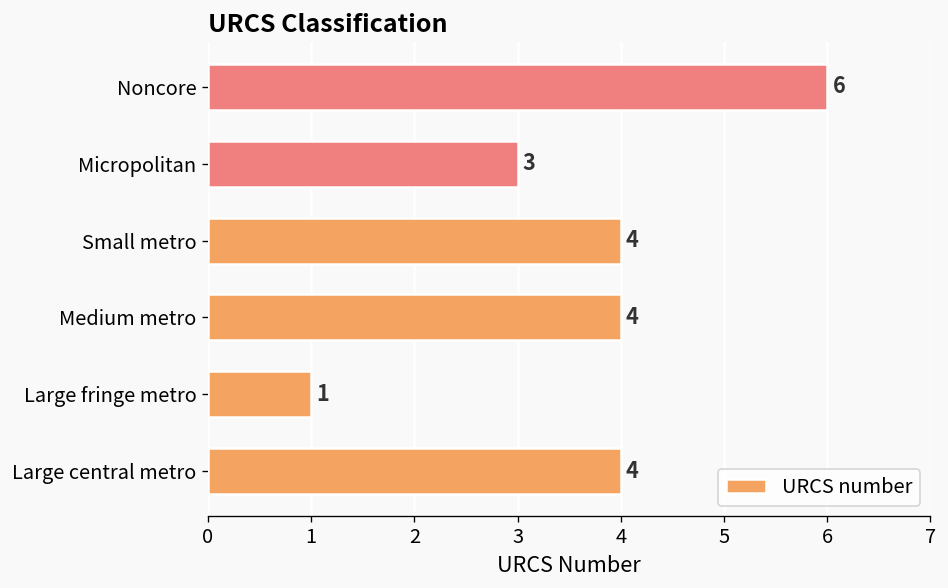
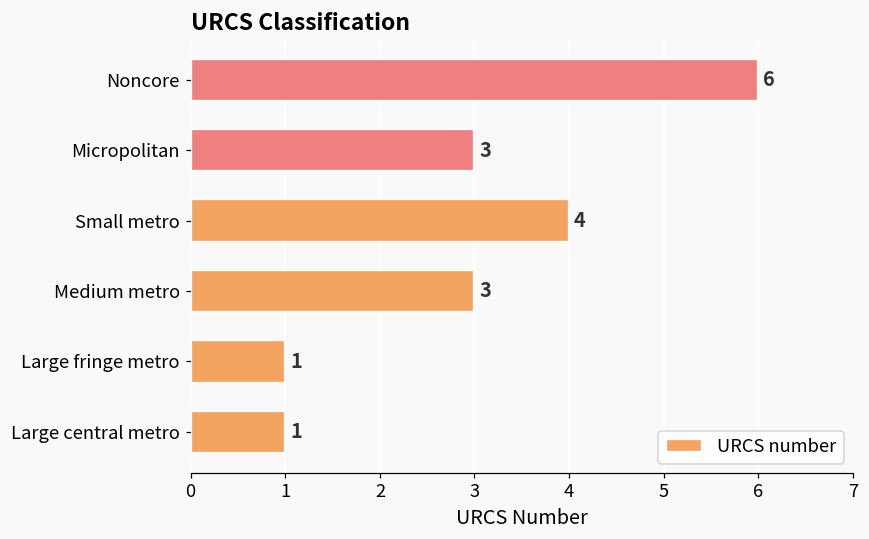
Medium metro: 4 -> 3
Large central metro: 4 -> 1
